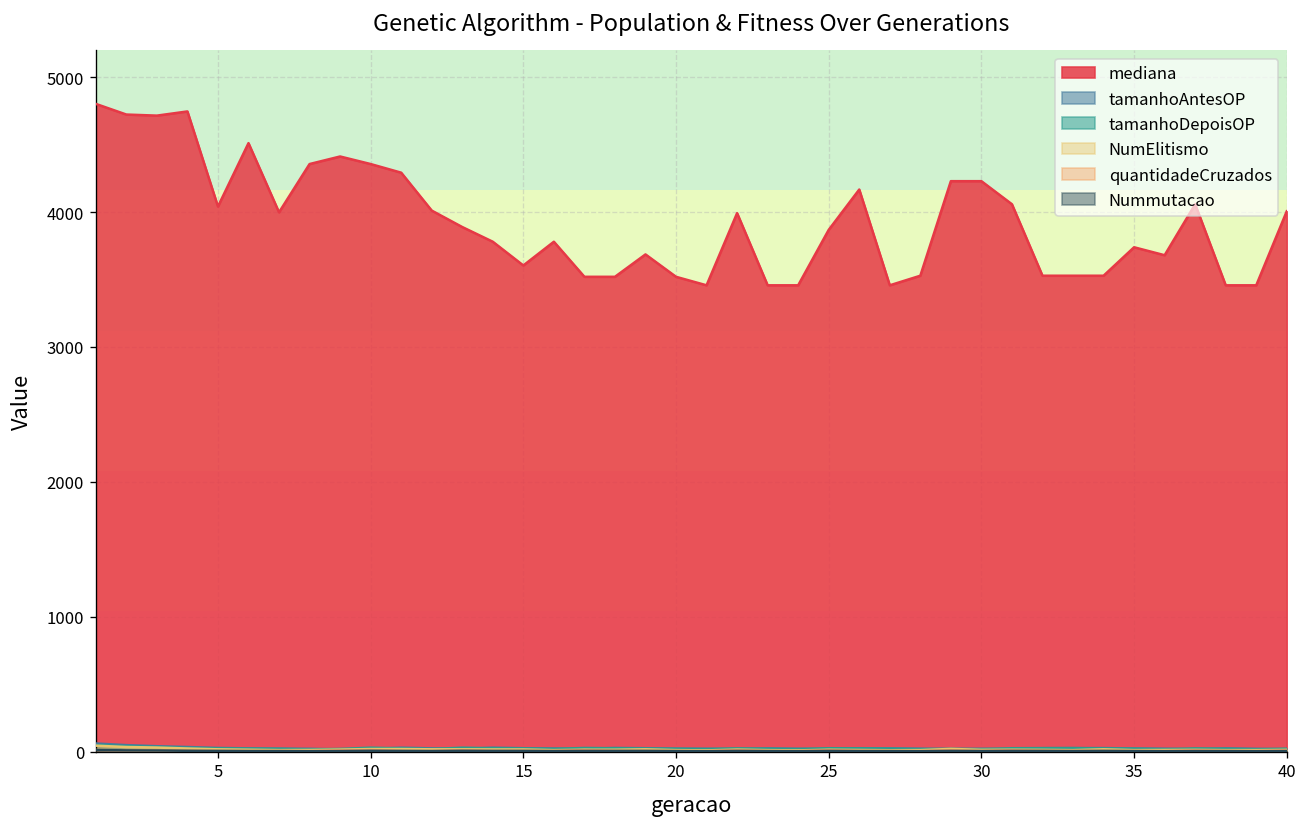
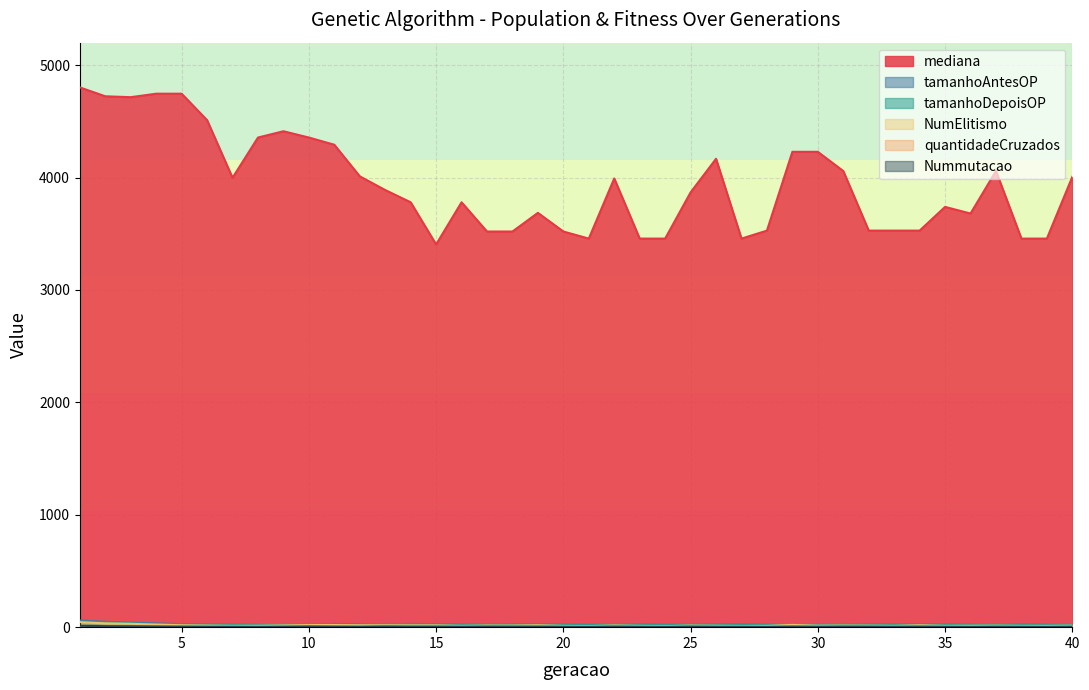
mediana, 5: 4040 -> 4750
mediana, 15: 3600 -> 3410
